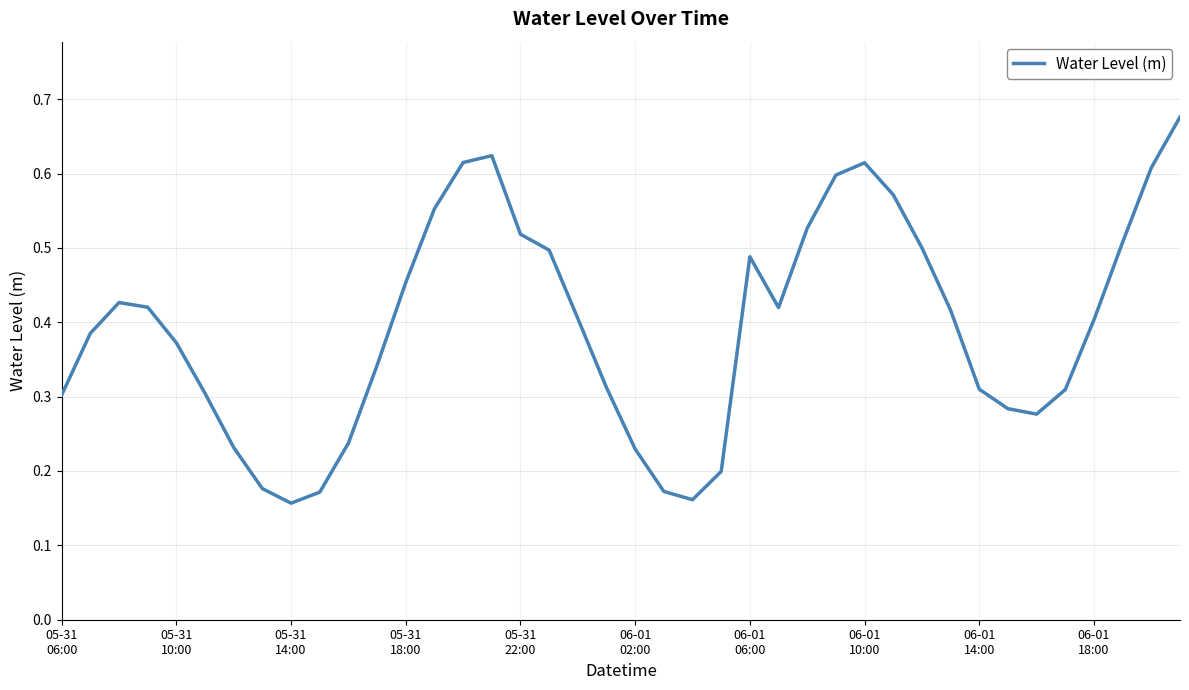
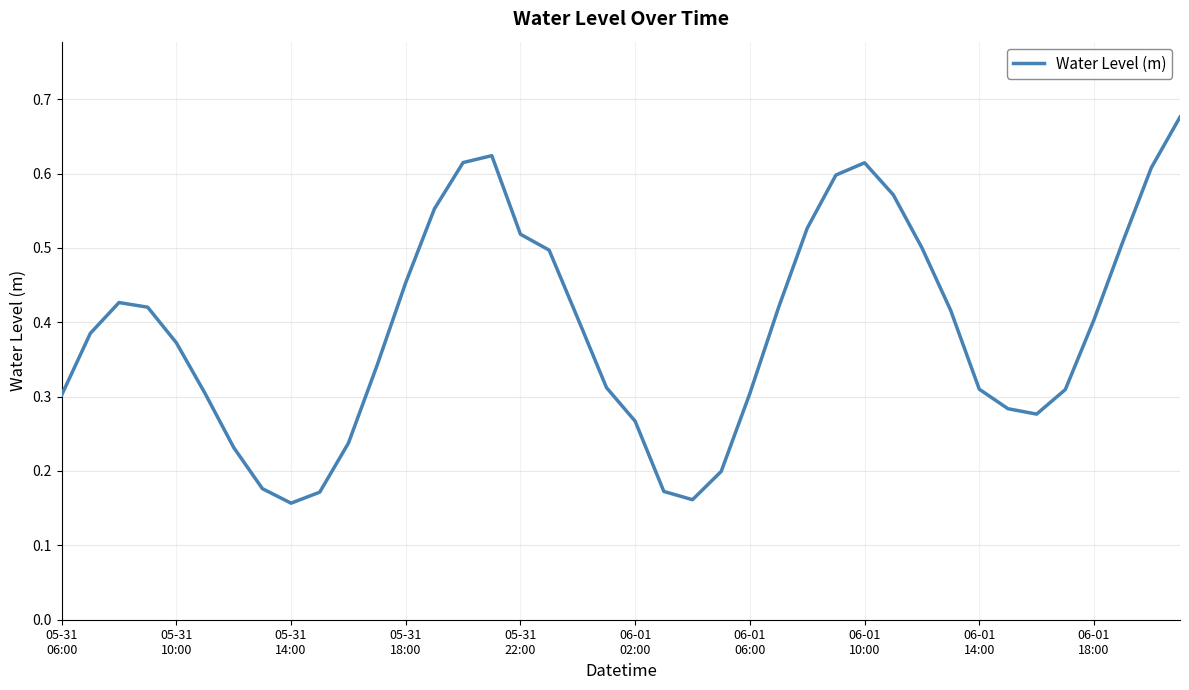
06-01 02:00: 0.23 -> 0.27
06-01 06:00: 0.49 -> 0.30
